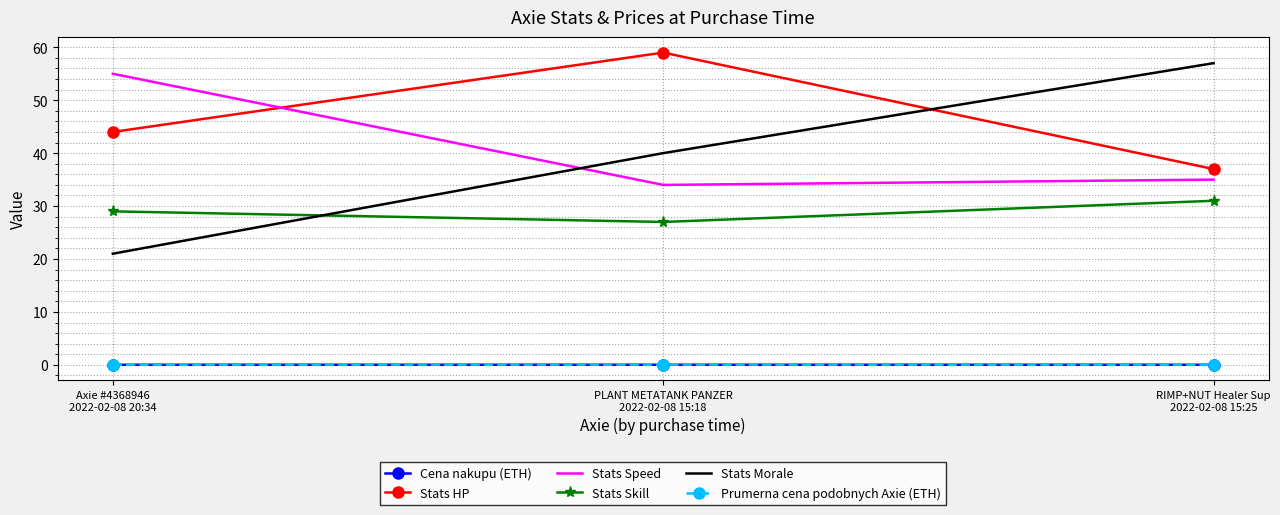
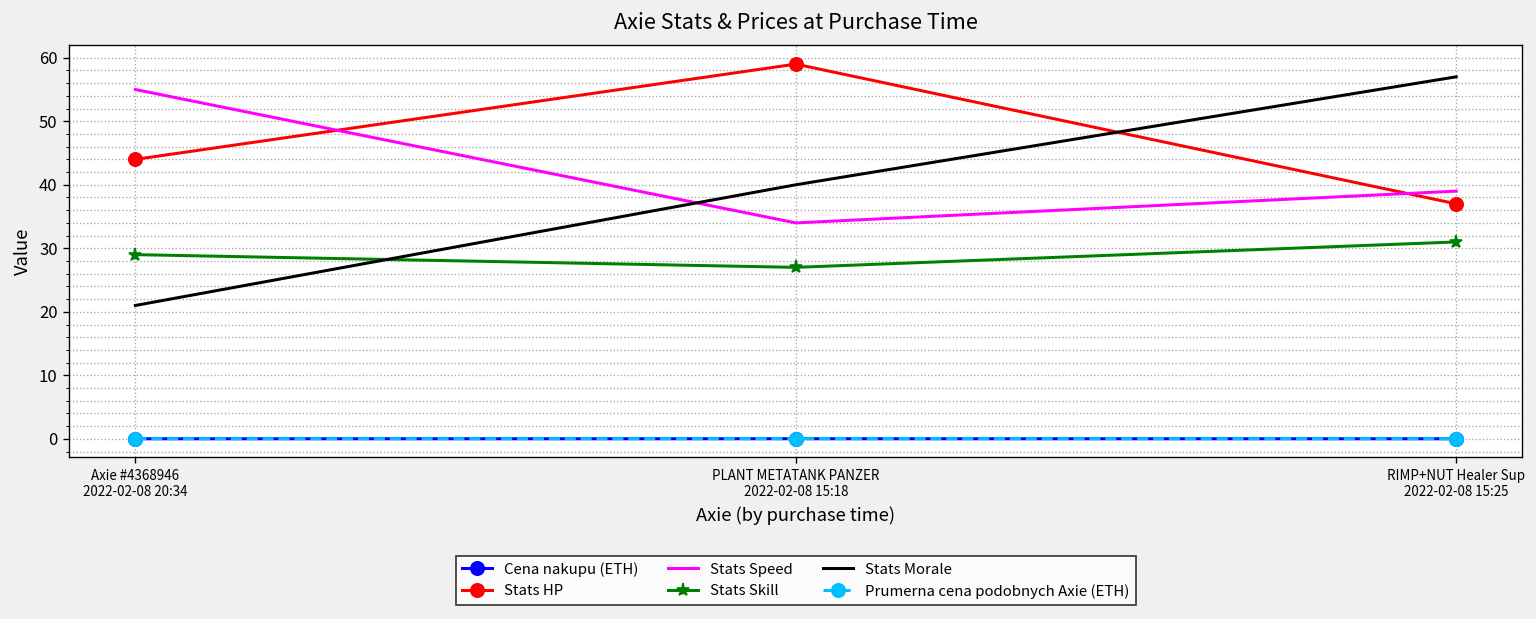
Stats Speed, RIMP+NUT Healer Sup 2022-02-08 15:25: 35 -> 39
